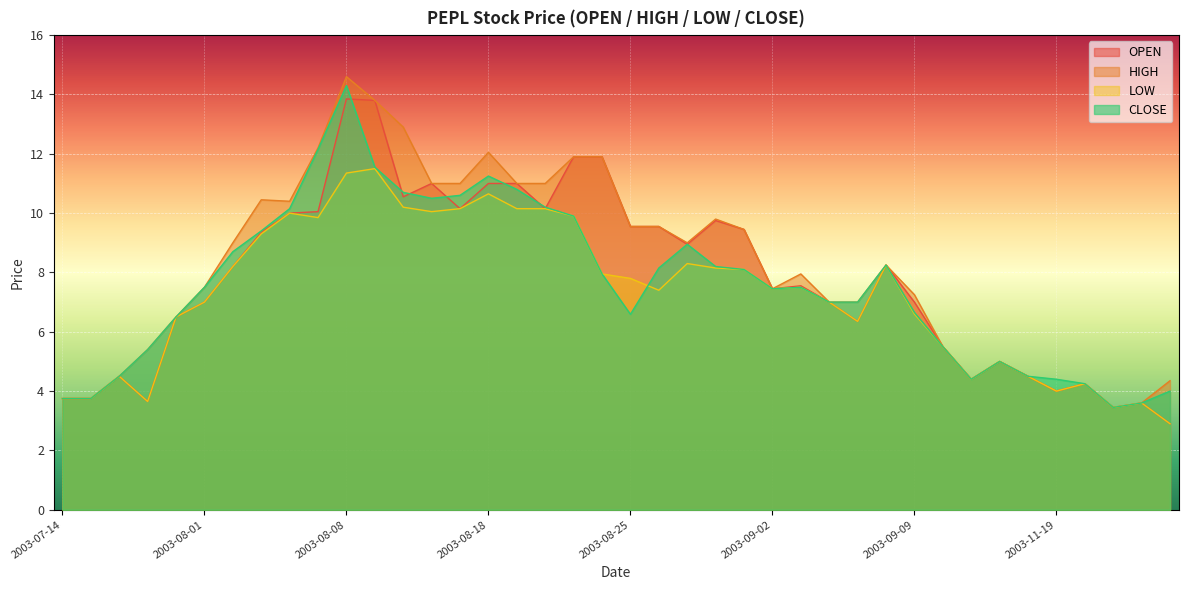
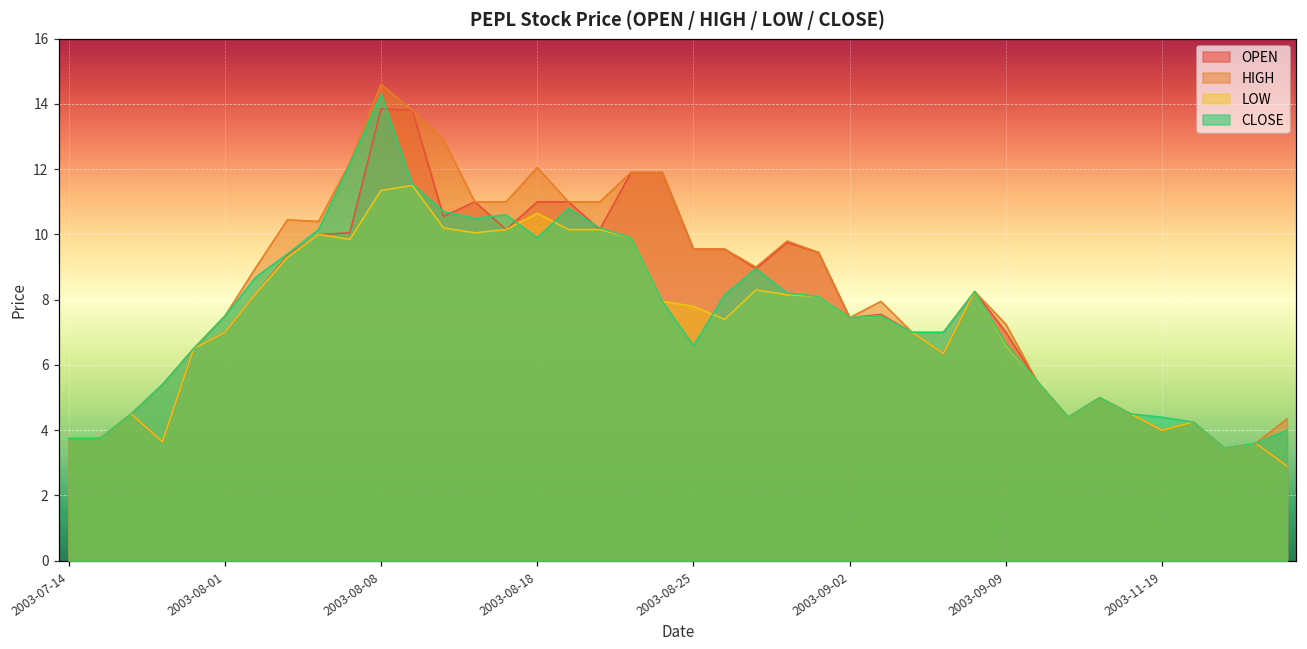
CLOSE, 2003-08-18: 11.3 -> 9.9
